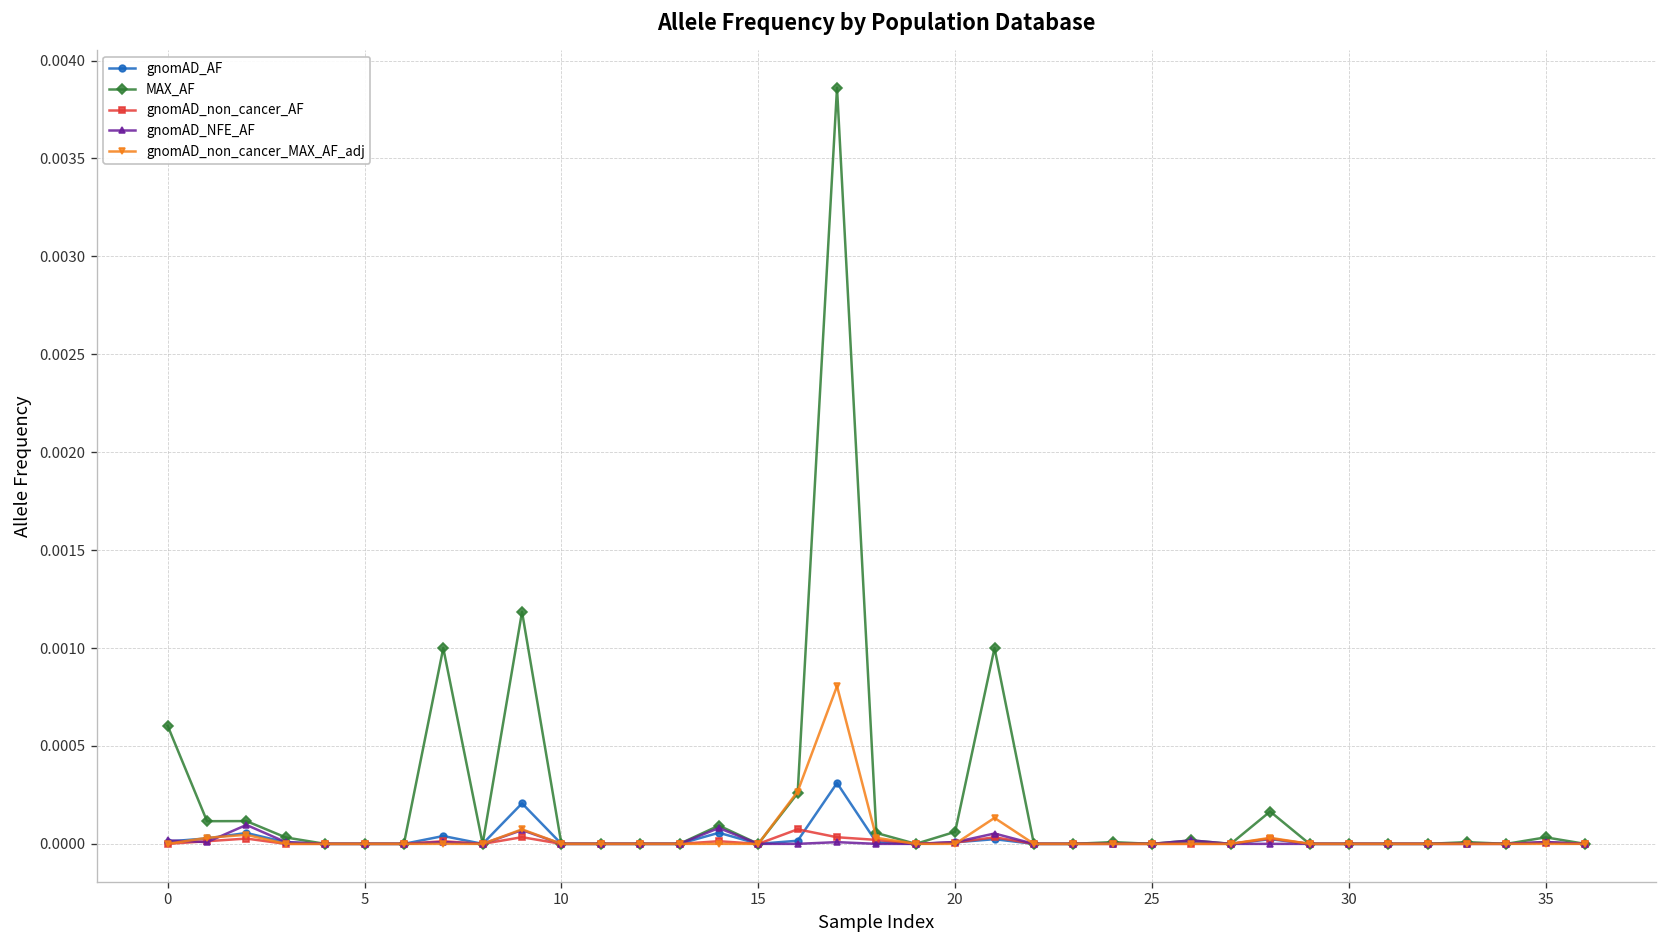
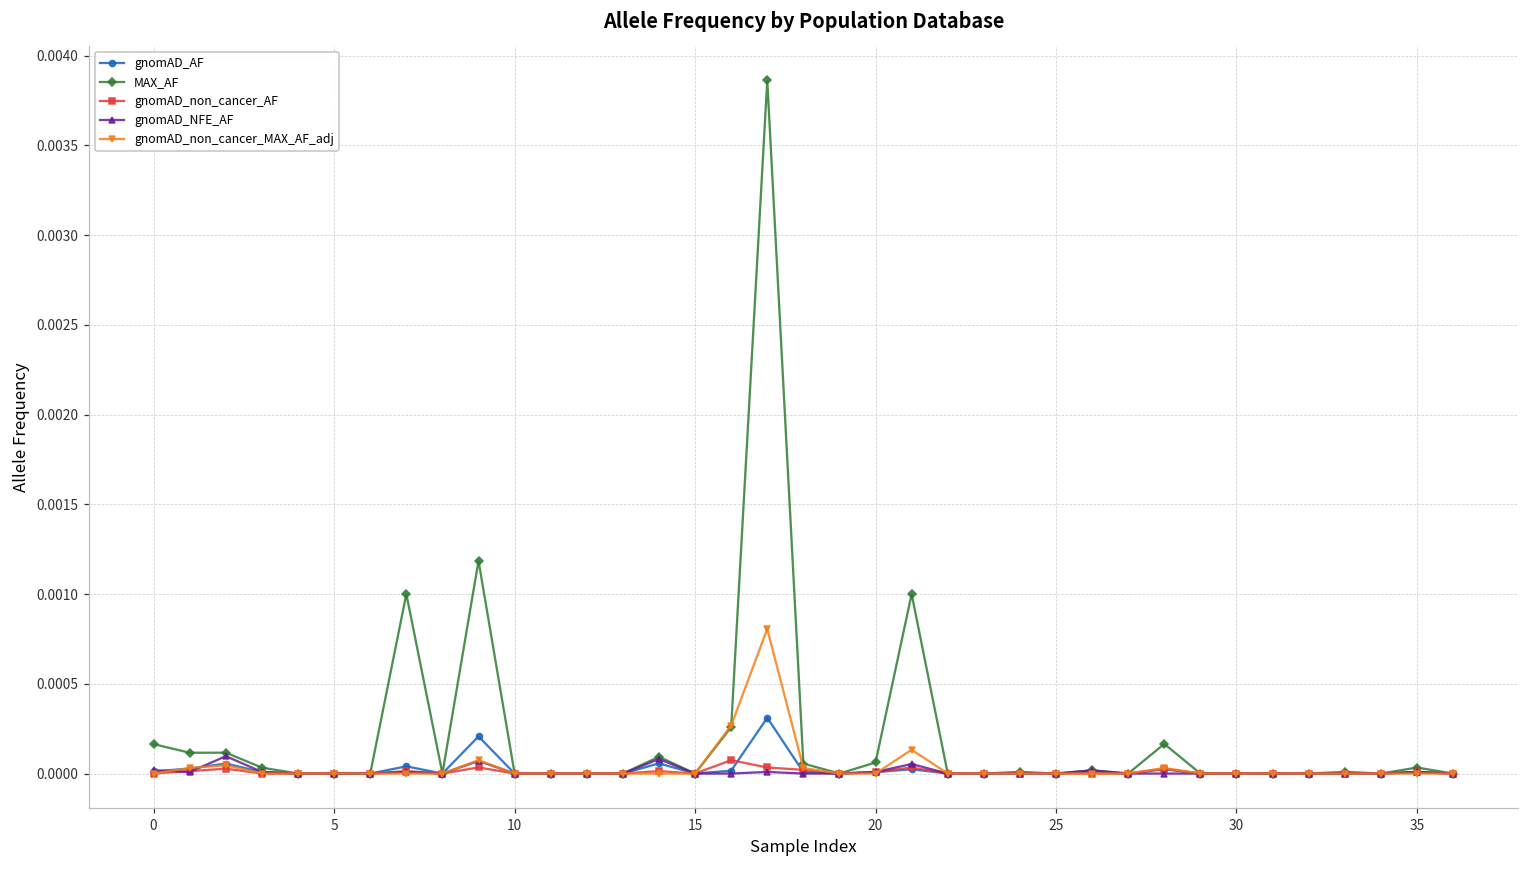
MAX_AF, 0: 0.00060 -> 0.00016
